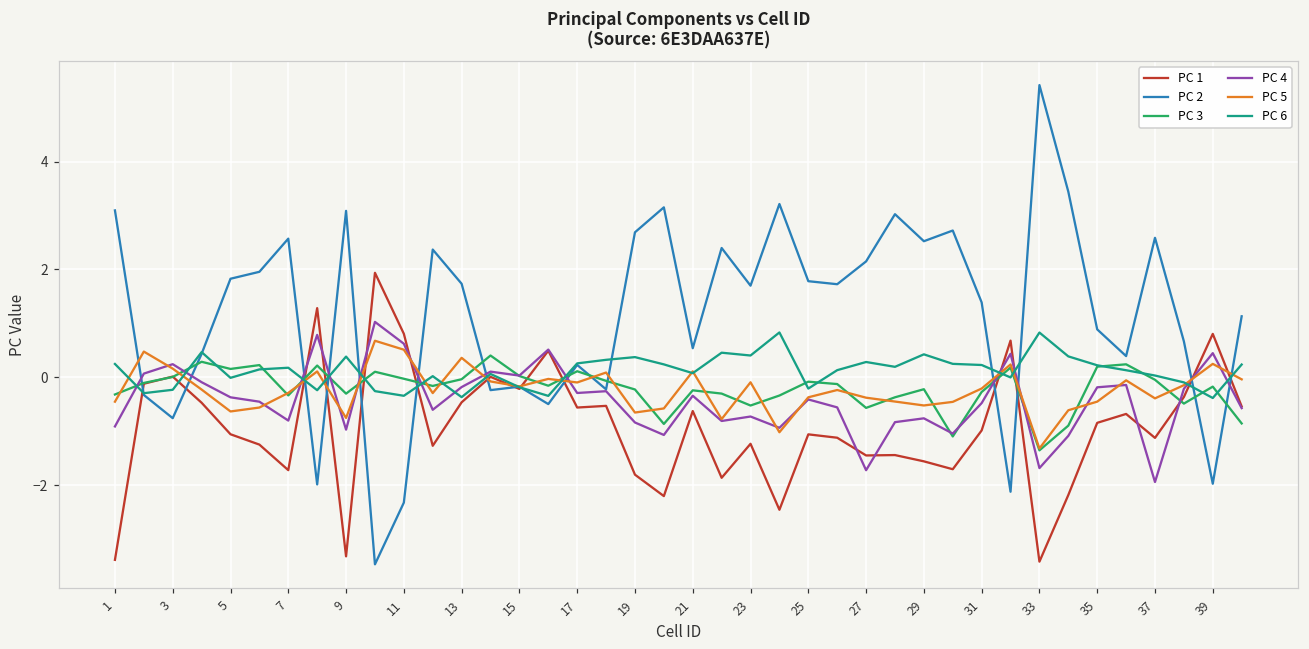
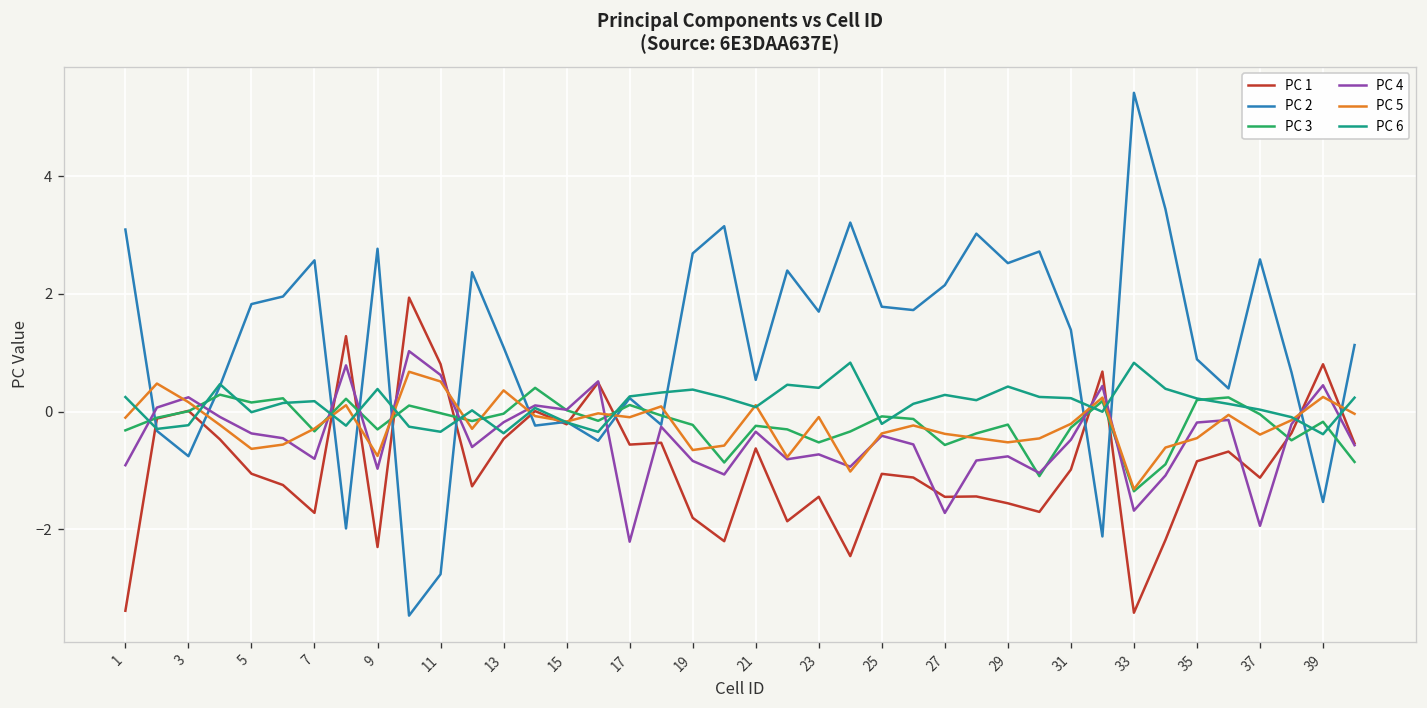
PC 5, 1: -0.5 -> -0.1
PC 1, 9: -3.3 -> -2.3
PC 2, 9: 3.1 -> 2.8
PC 2, 11: -2.3 -> -2.8
PC 2, 13: 1.7 -> 1.1
PC 4, 17: -0.3 -> -2.2
PC 1, 23: -1.2 -> -1.4
PC 2, 39: -2.0 -> -1.5
